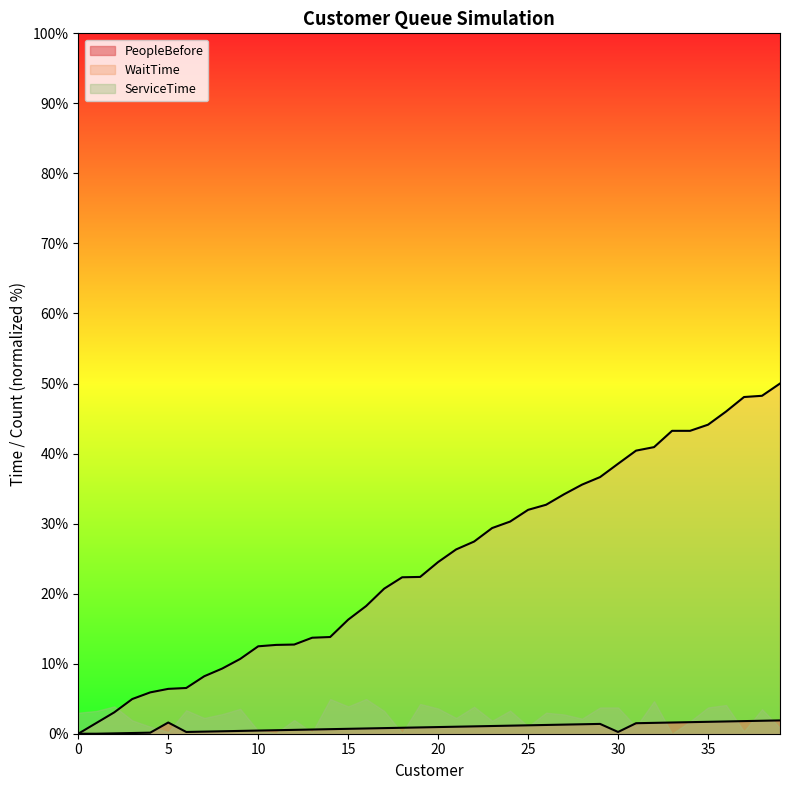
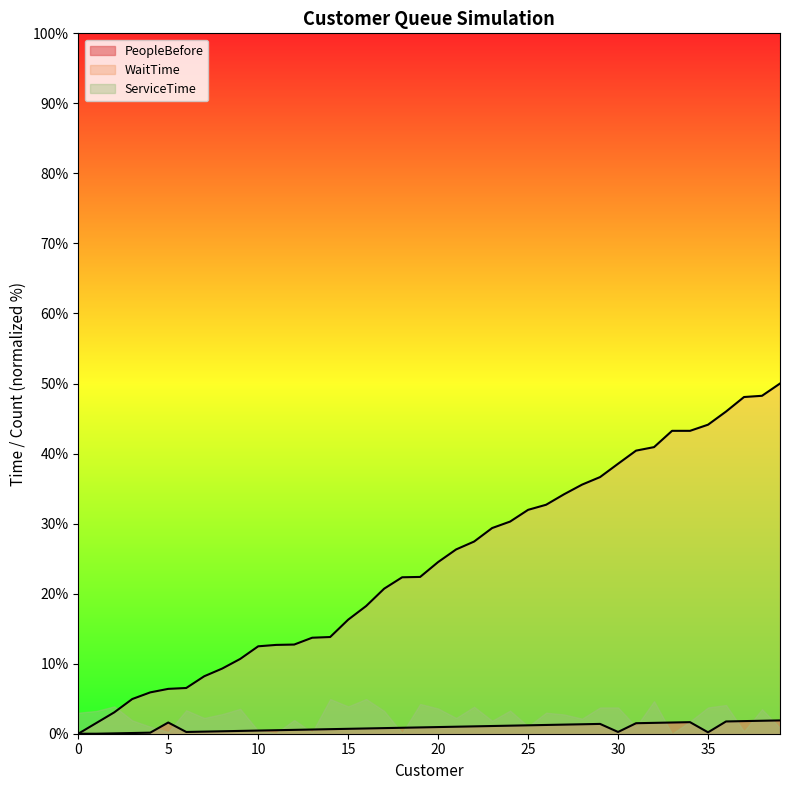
PeopleBefore, 35: 2% -> 0%
